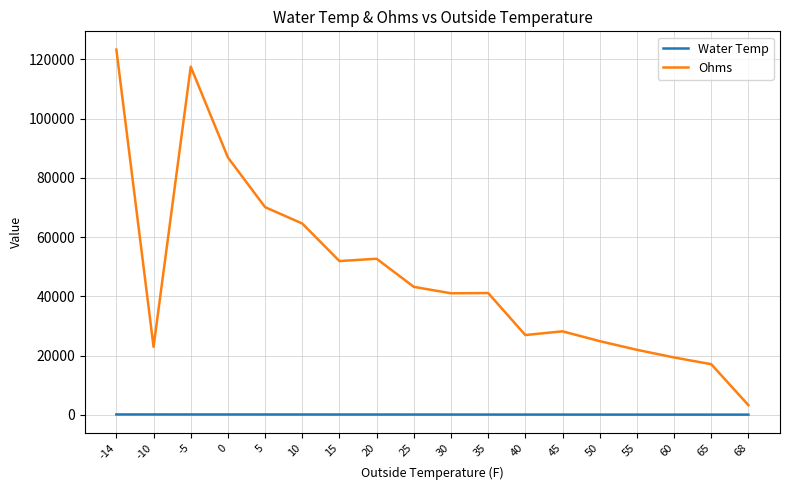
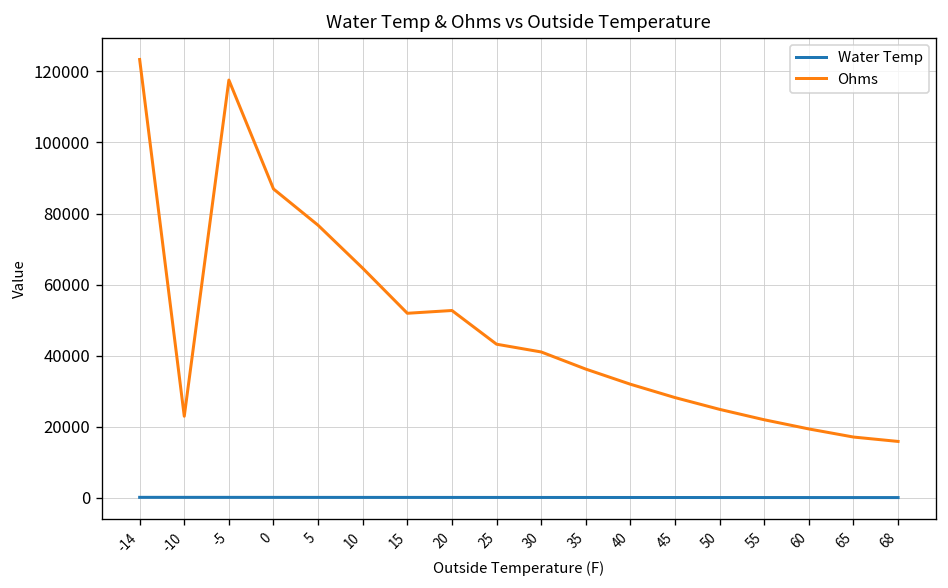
Ohms, 5: 70000 -> 77000
Ohms, 35: 41000 -> 36000
Ohms, 40: 27000 -> 32000
Ohms, 68: 3000 -> 16000
